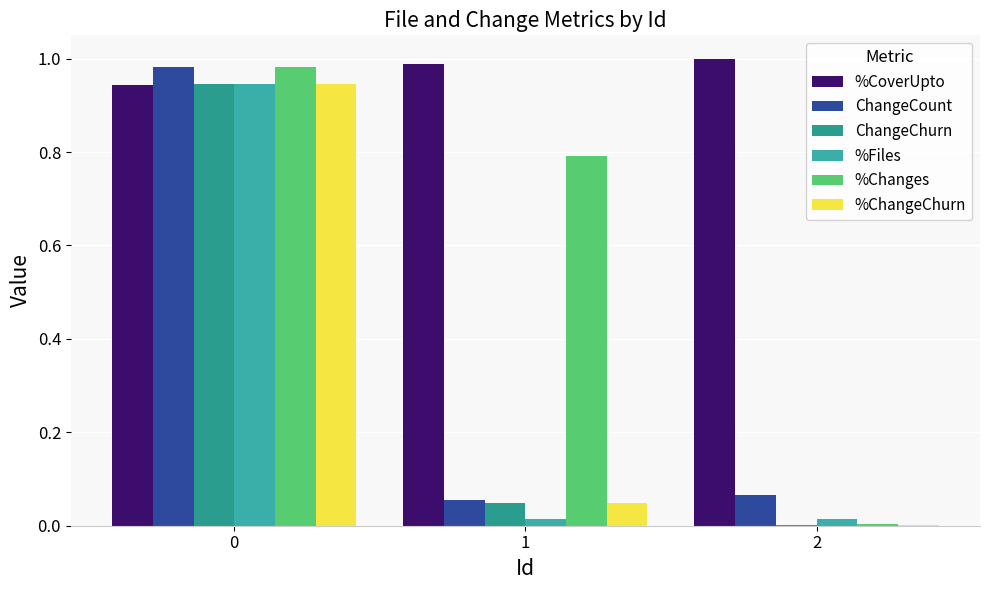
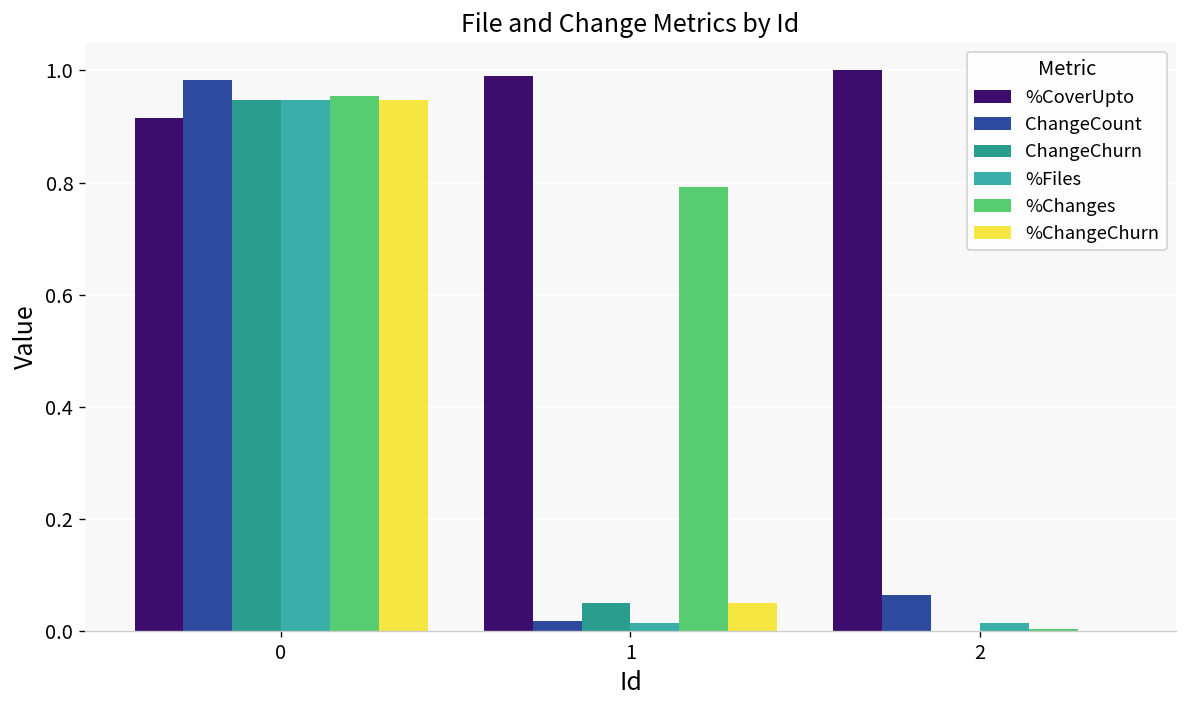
%CoverUpto, 0: 0.94 -> 0.92
%Changes, 0: 0.98 -> 0.95
ChangeCount, 1: 0.06 -> 0.02
